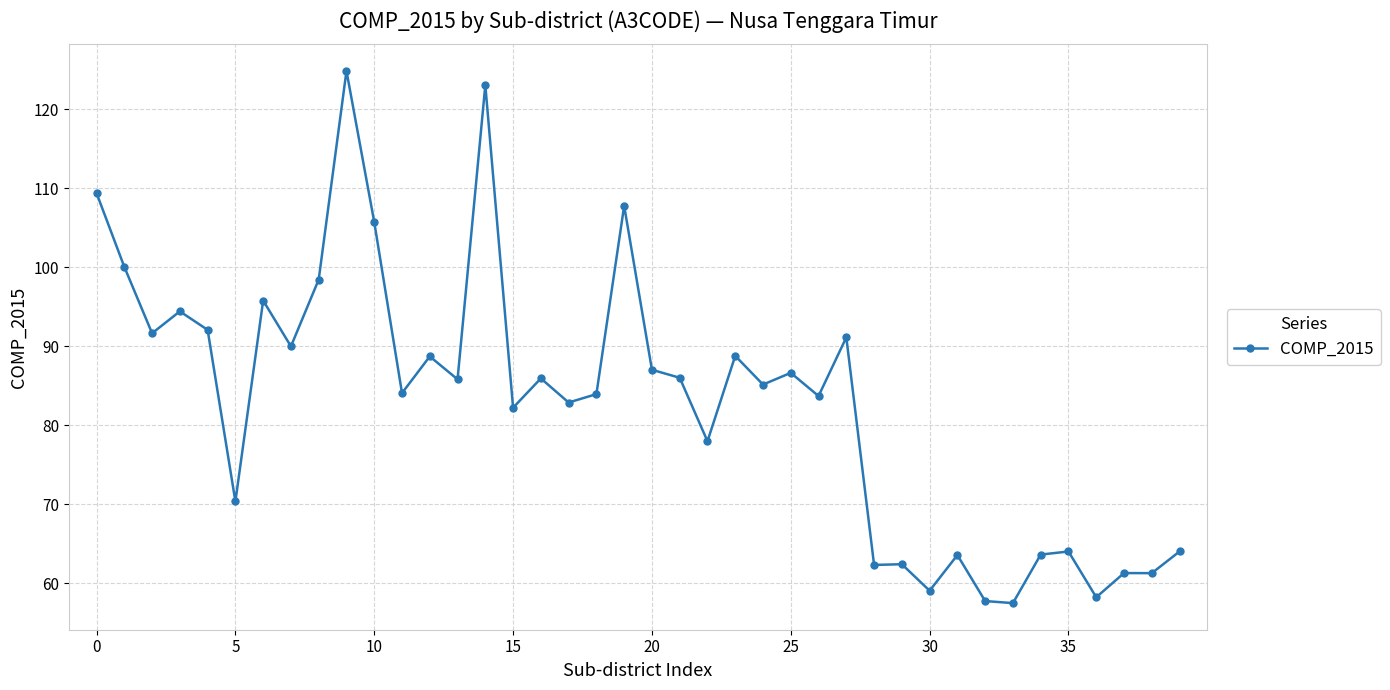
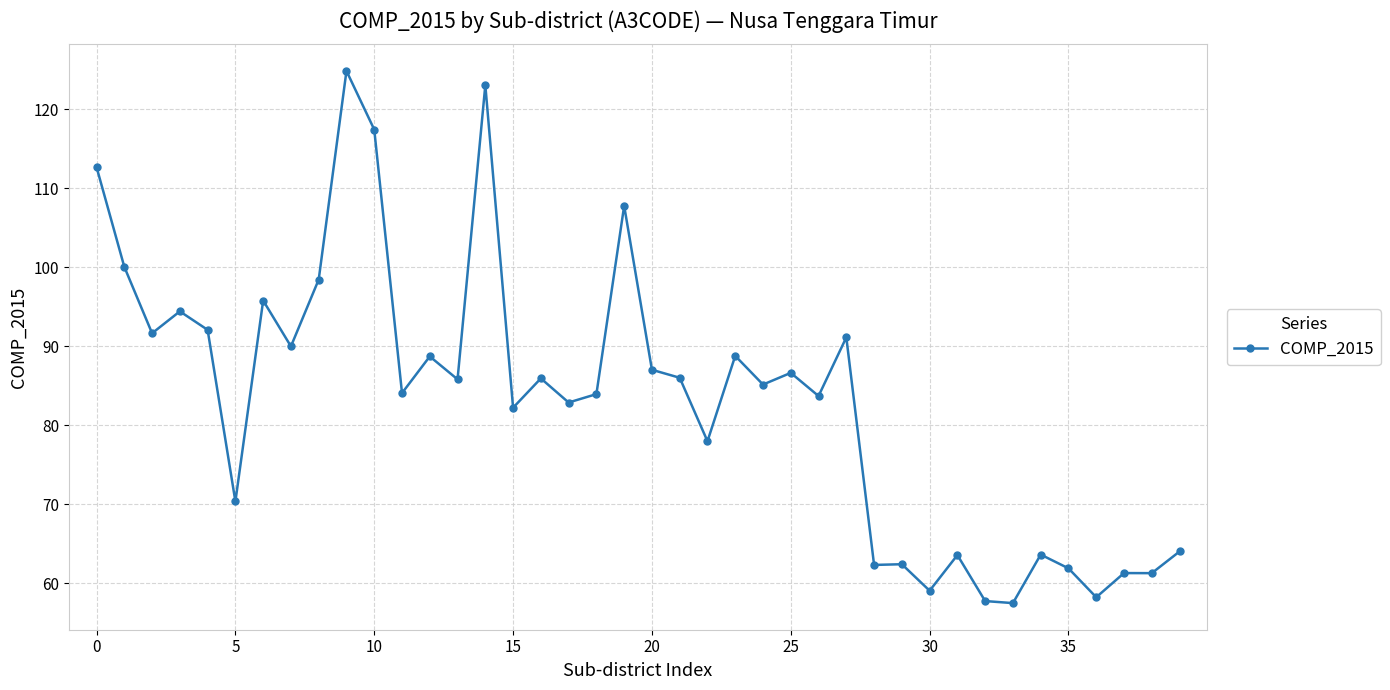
0: 109 -> 113
10: 106 -> 117
35: 64 -> 62
